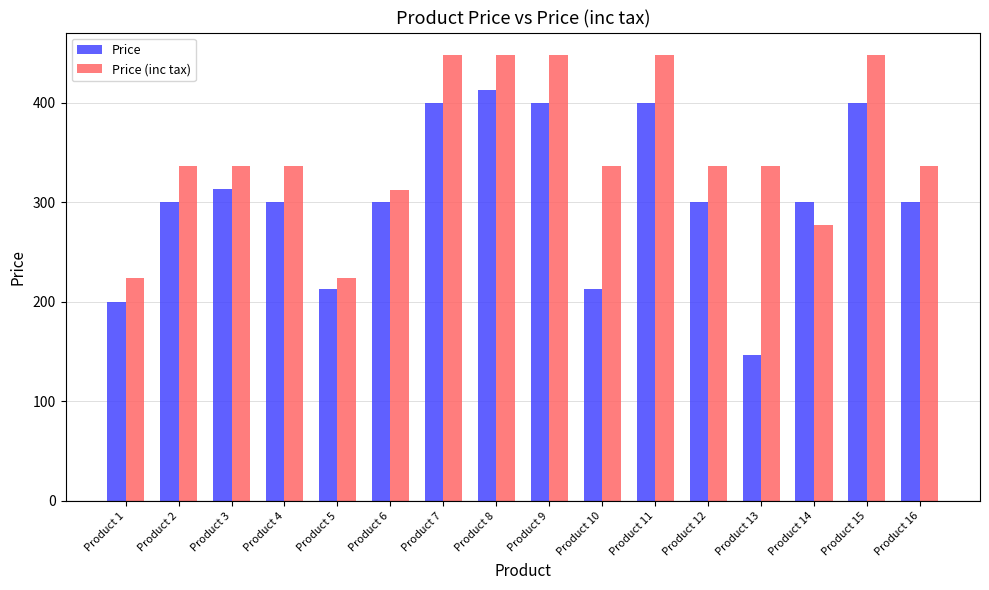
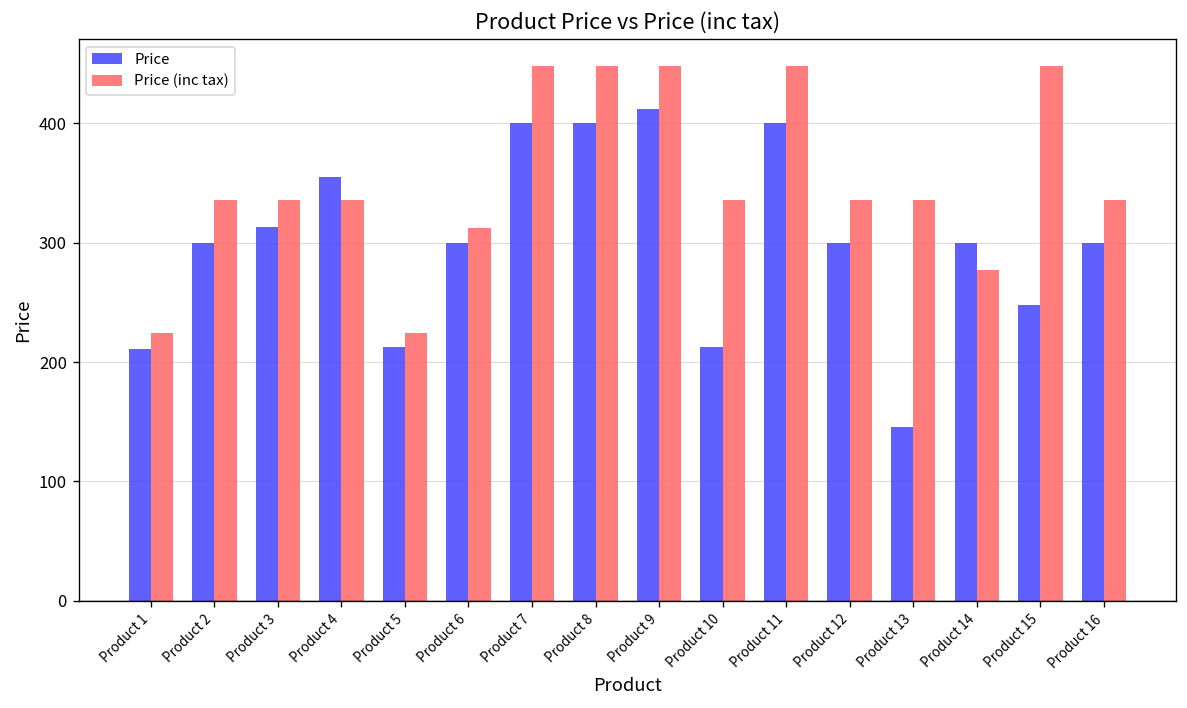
Price, Product 1: 200 -> 210
Price, Product 4: 300 -> 360
Price, Product 8: 410 -> 400
Price, Product 9: 400 -> 410
Price, Product 15: 400 -> 250
